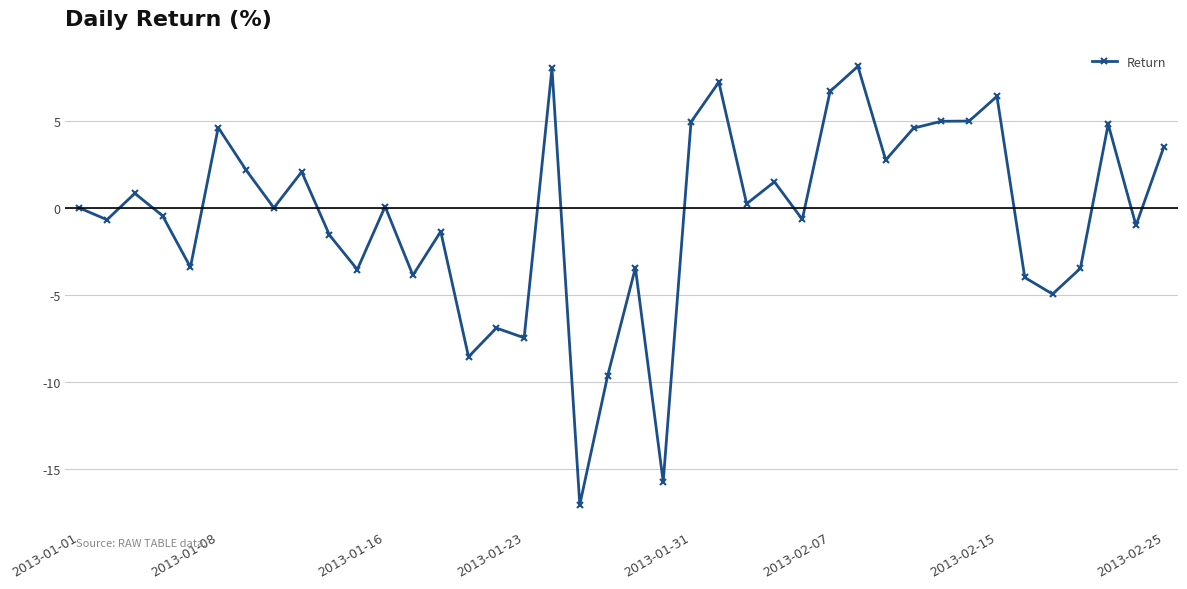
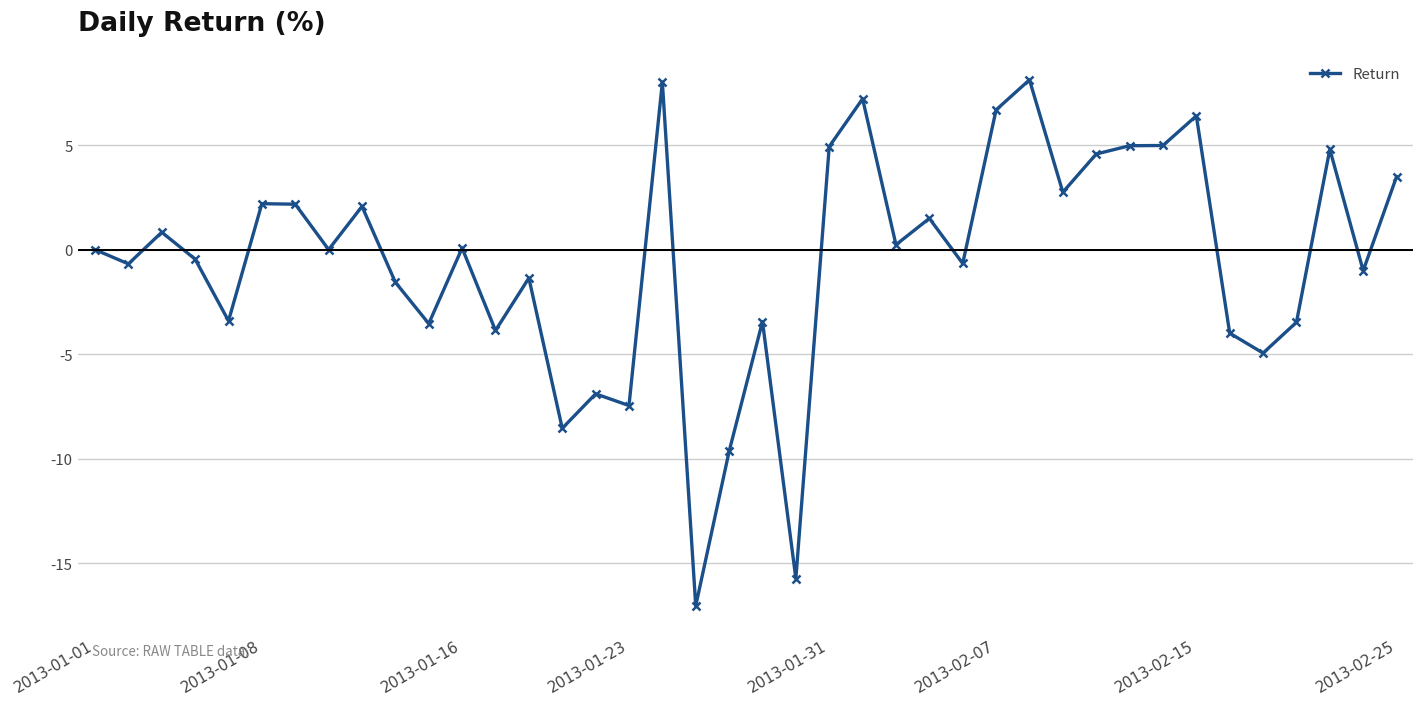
2013-01-08: 4.6 -> 2.2
